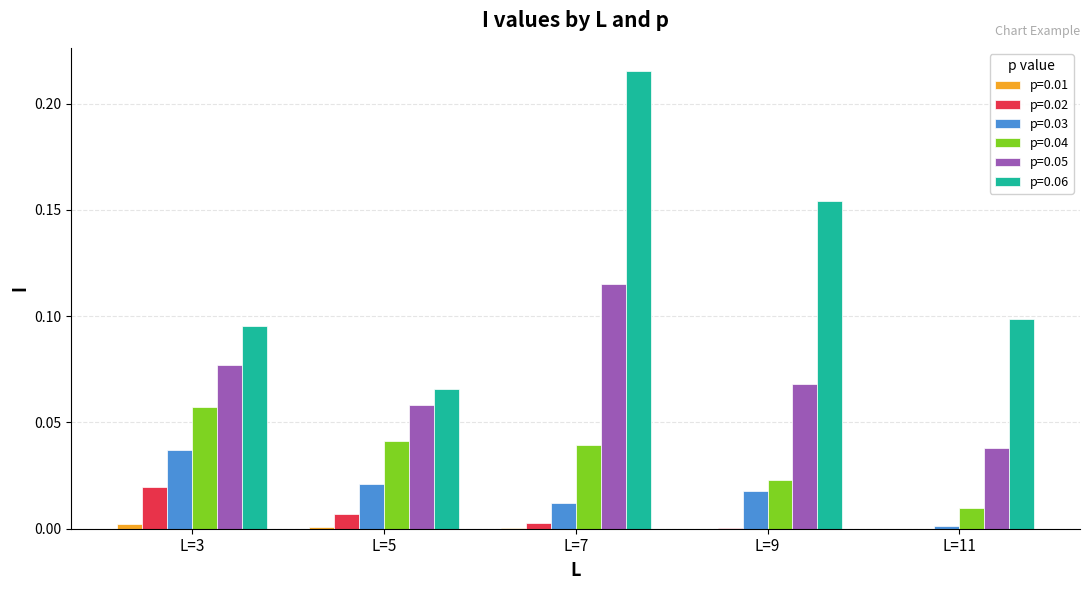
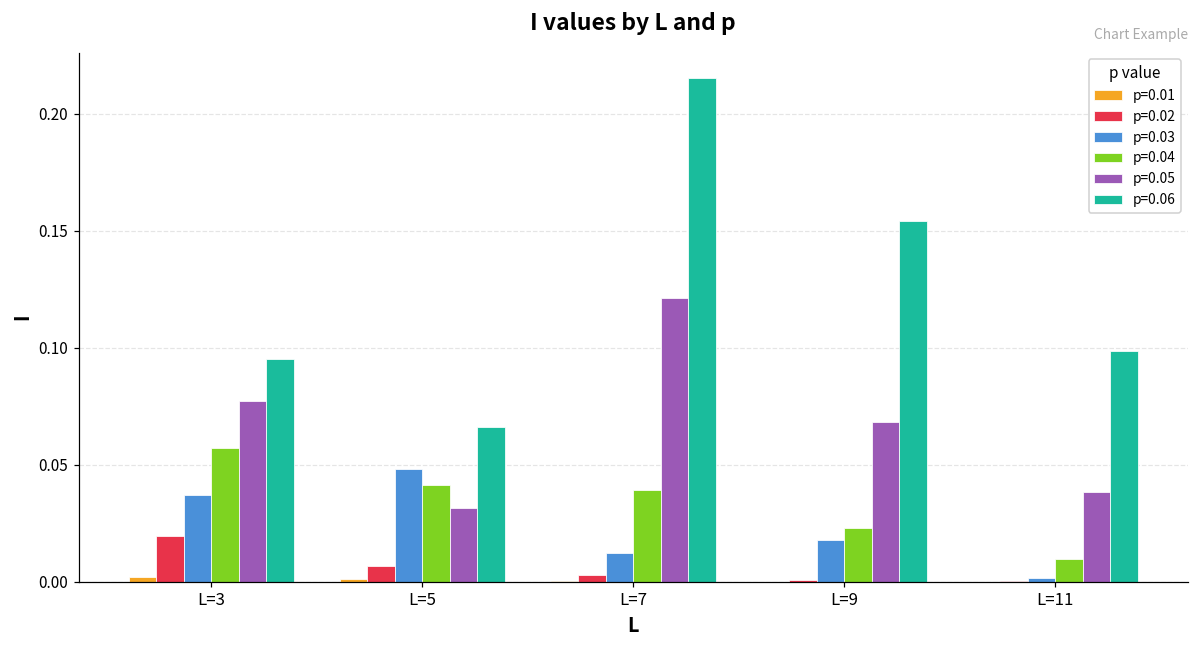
p=0.03, L=5: 0.021 -> 0.048
p=0.05, L=5: 0.058 -> 0.031
p=0.05, L=7: 0.115 -> 0.121
